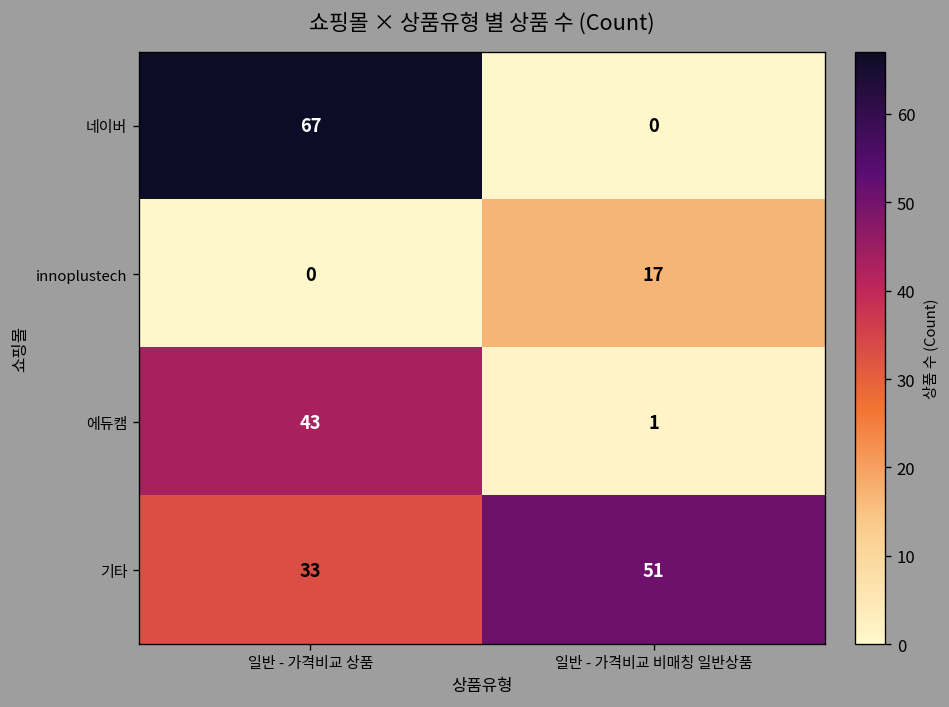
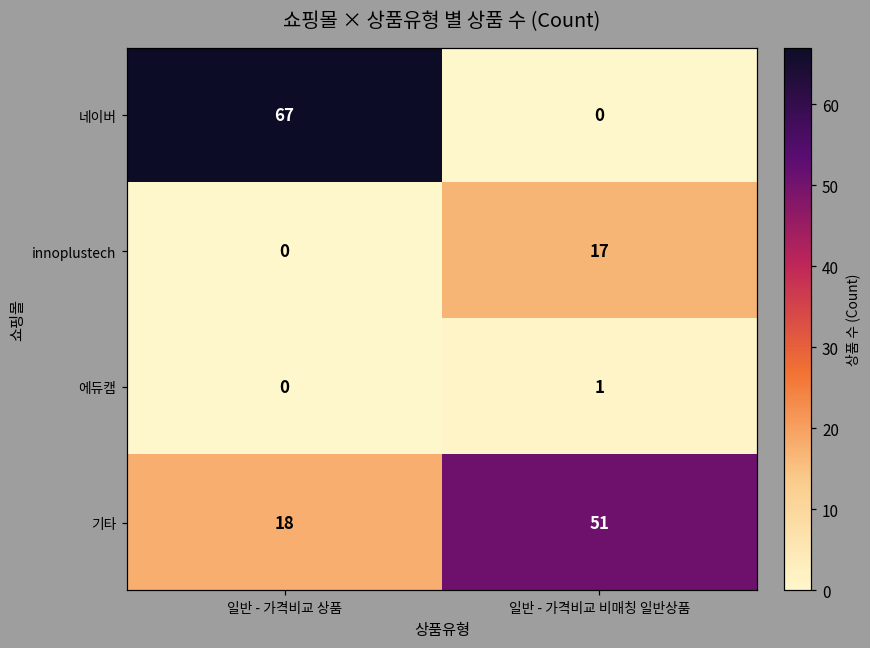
에듀캠, 일반 - 가격비교 상품: 43 -> 0
기타, 일반 - 가격비교 상품: 33 -> 18
